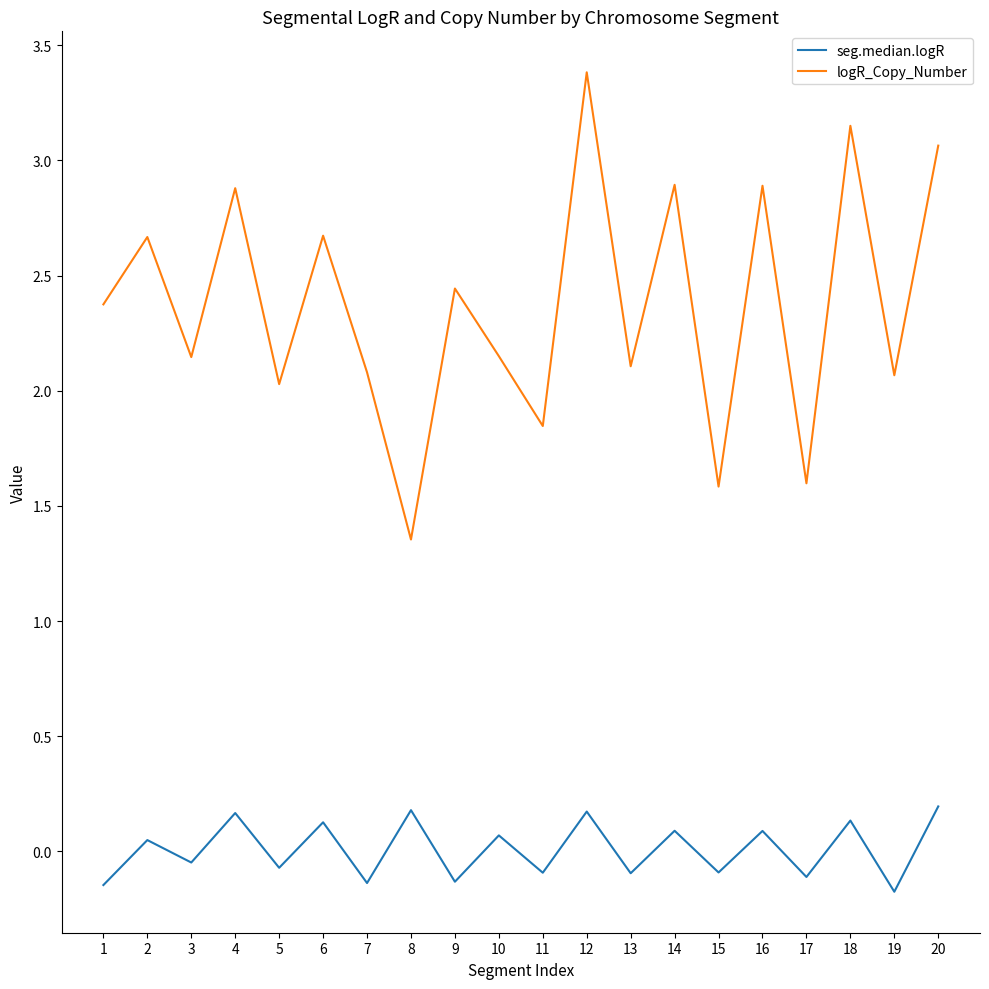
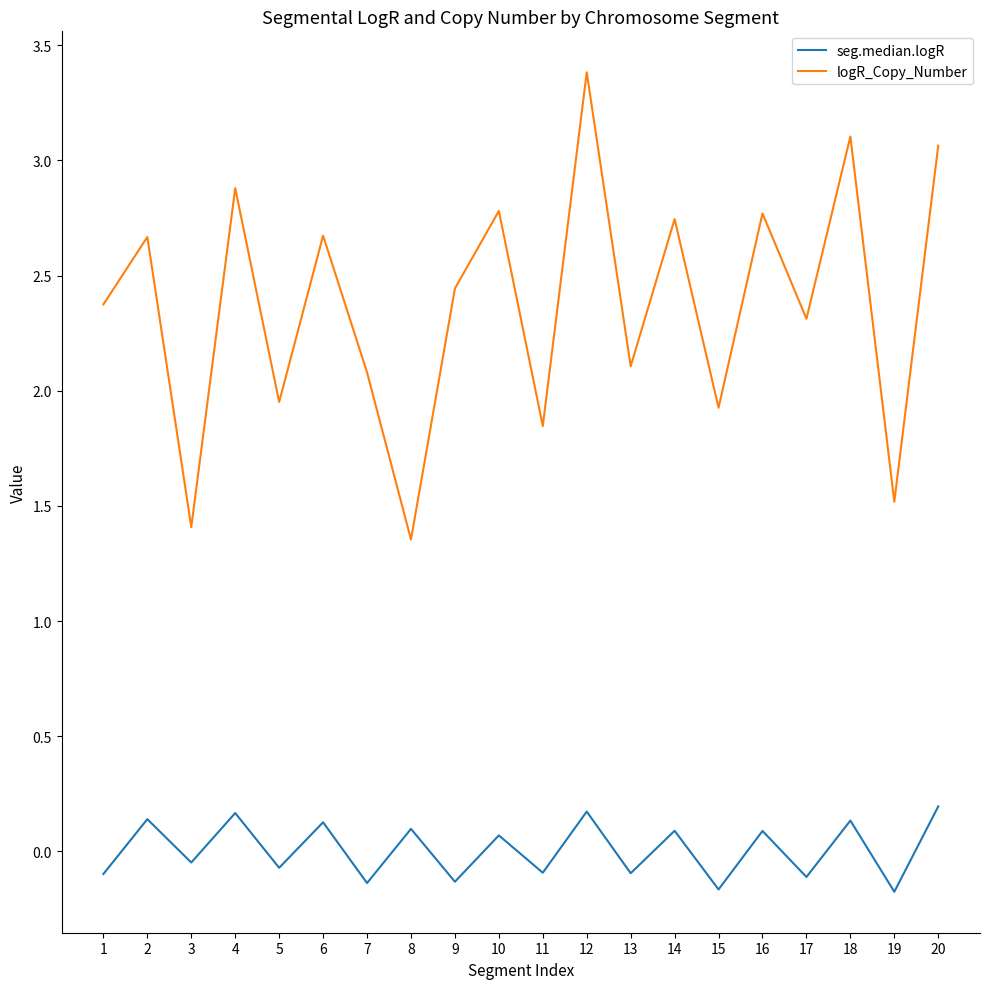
seg.median.logR, 1: -0.15 -> -0.10
seg.median.logR, 2: 0.05 -> 0.14
logR_Copy_Number, 3: 2.15 -> 1.41
logR_Copy_Number, 5: 2.03 -> 1.95
seg.median.logR, 8: 0.18 -> 0.10
logR_Copy_Number, 10: 2.15 -> 2.78
logR_Copy_Number, 14: 2.89 -> 2.75
seg.median.logR, 15: -0.09 -> -0.17
logR_Copy_Number, 15: 1.58 -> 1.93
logR_Copy_Number, 16: 2.89 -> 2.77
logR_Copy_Number, 17: 1.60 -> 2.31
logR_Copy_Number, 18: 3.15 -> 3.10
logR_Copy_Number, 19: 2.07 -> 1.52
